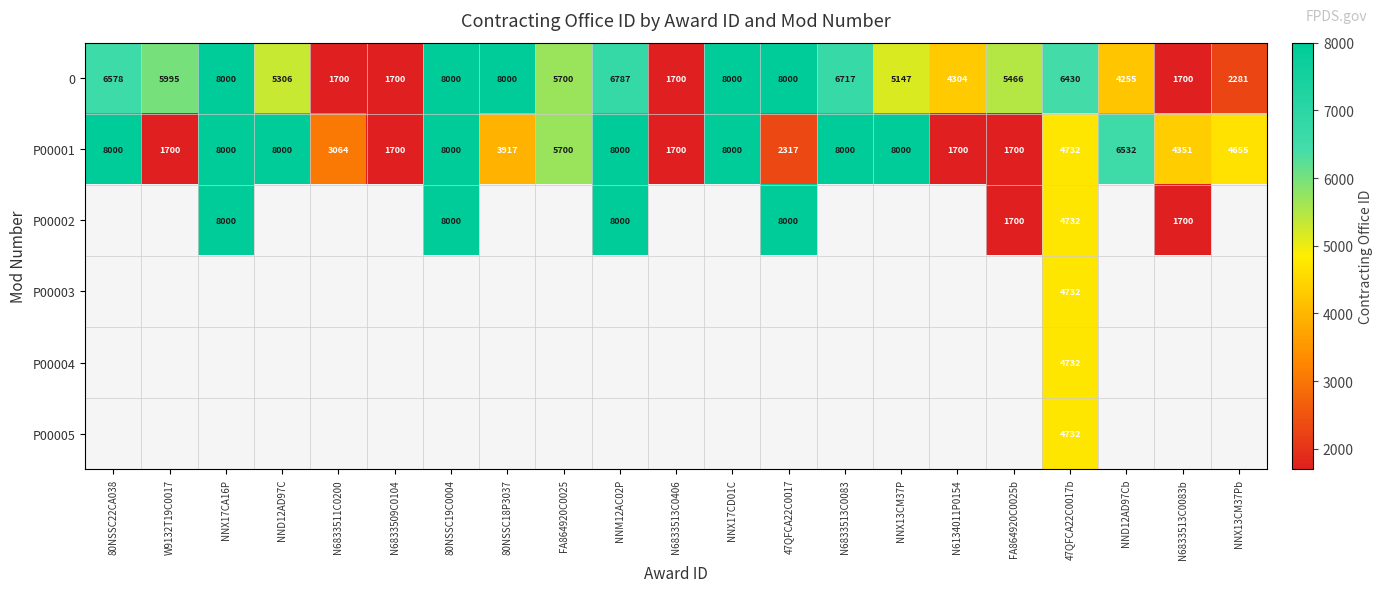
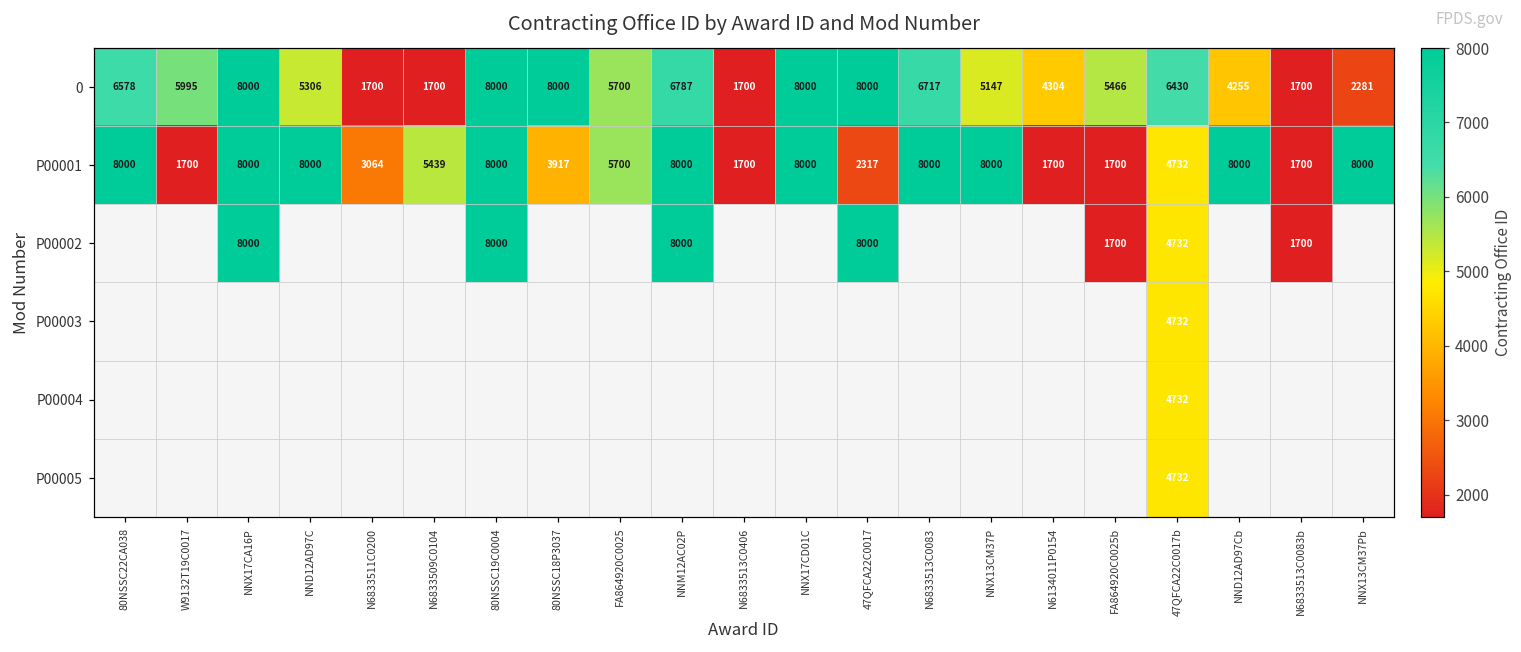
P00001, N6833509C0104: 1700 -> 5439
P00001, NND12AD97Cb: 6532 -> 8000
P00001, N6833513C0083b: 4351 -> 1700
P00001, NNX13CM37Pb: 4655 -> 8000
